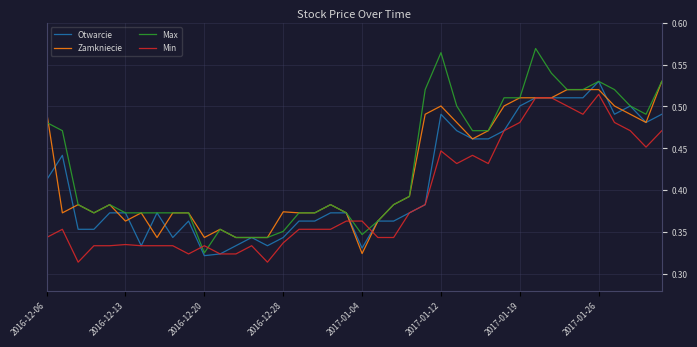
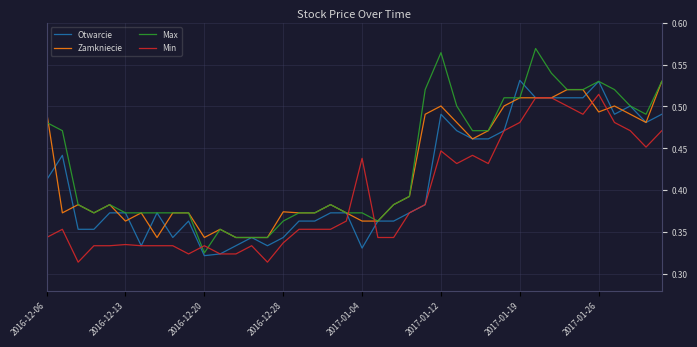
Max, 2016-12-28: 0.35 -> 0.36
Zamkniecie, 2017-01-04: 0.32 -> 0.36
Max, 2017-01-04: 0.35 -> 0.37
Min, 2017-01-04: 0.36 -> 0.44
Otwarcie, 2017-01-19: 0.50 -> 0.53
Zamkniecie, 2017-01-26: 0.52 -> 0.49
